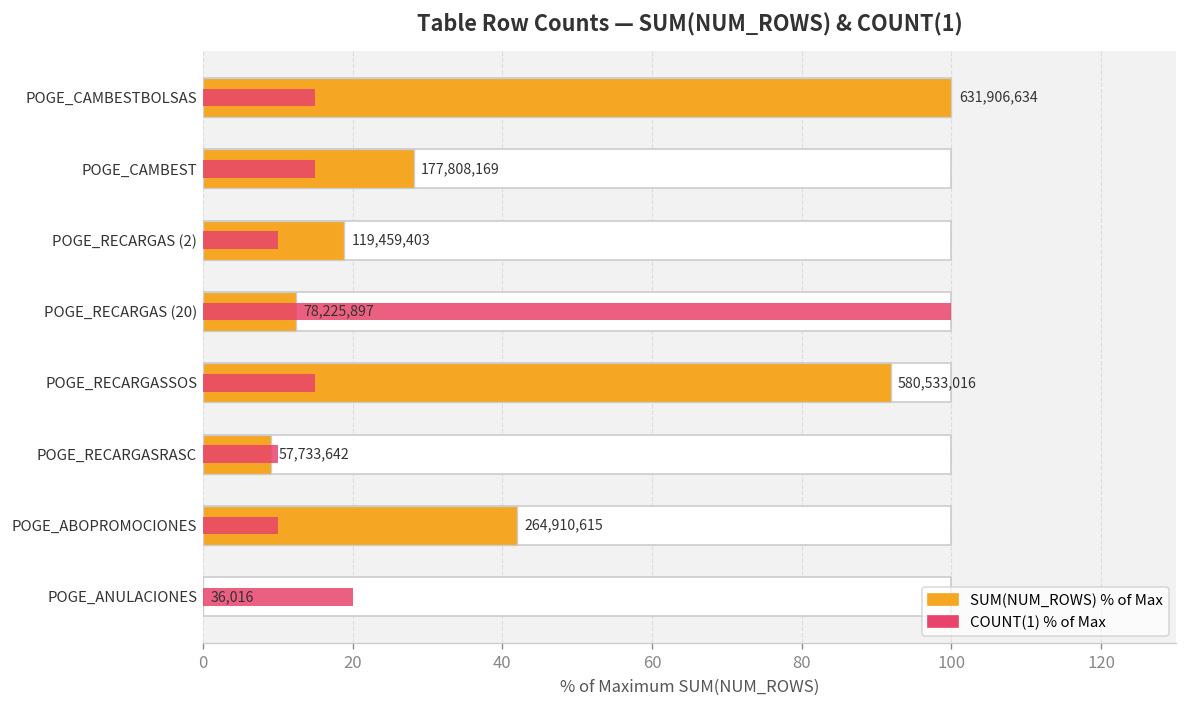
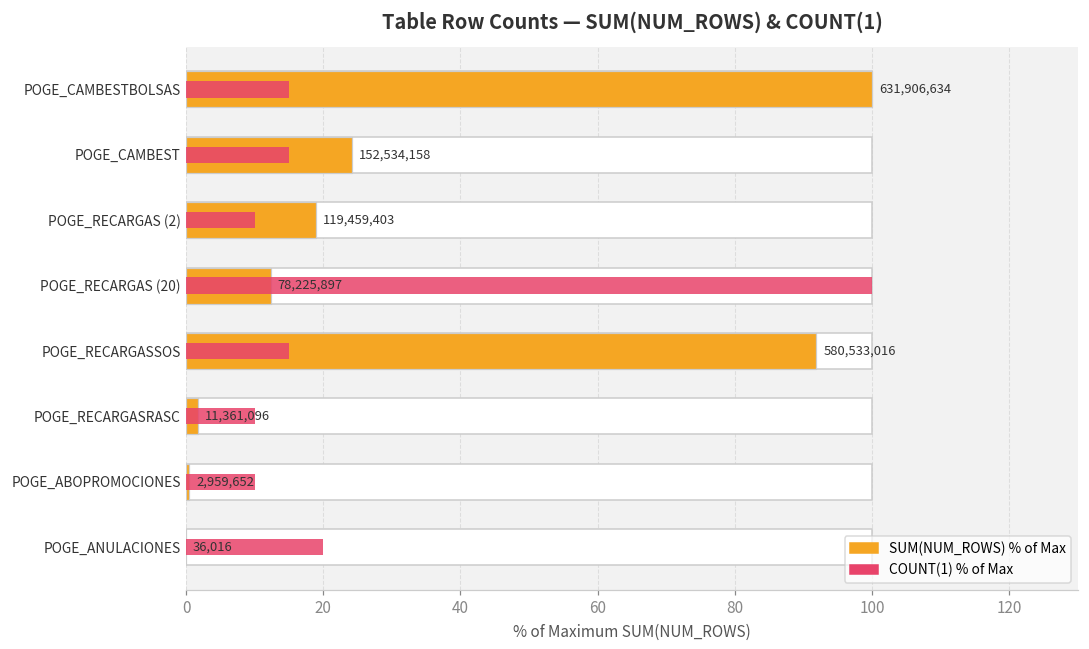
SUM(NUM_ROWS) % of Max, POGE_CAMBEST: 177,808,169 -> 152,534,158
SUM(NUM_ROWS) % of Max, POGE_RECARGASRASC: 57,733,642 -> 11,361,096
SUM(NUM_ROWS) % of Max, POGE_ABOPROMOCIONES: 264,910,615 -> 2,959,652
